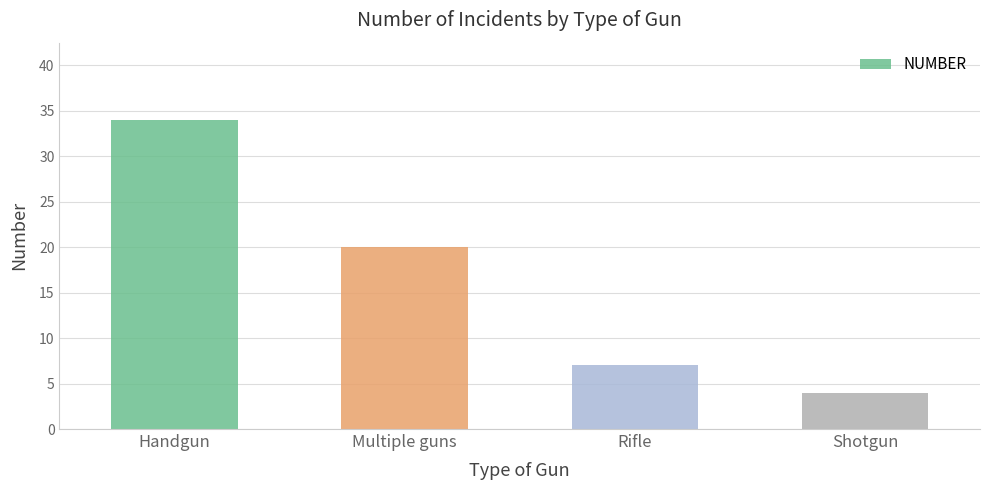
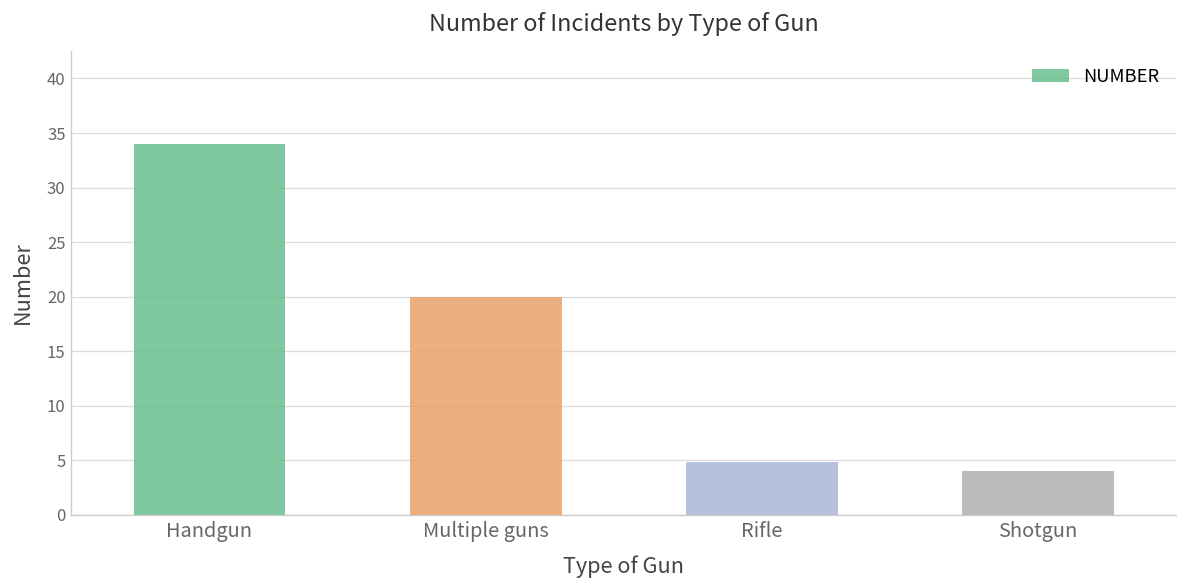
Rifle: 7 -> 5
